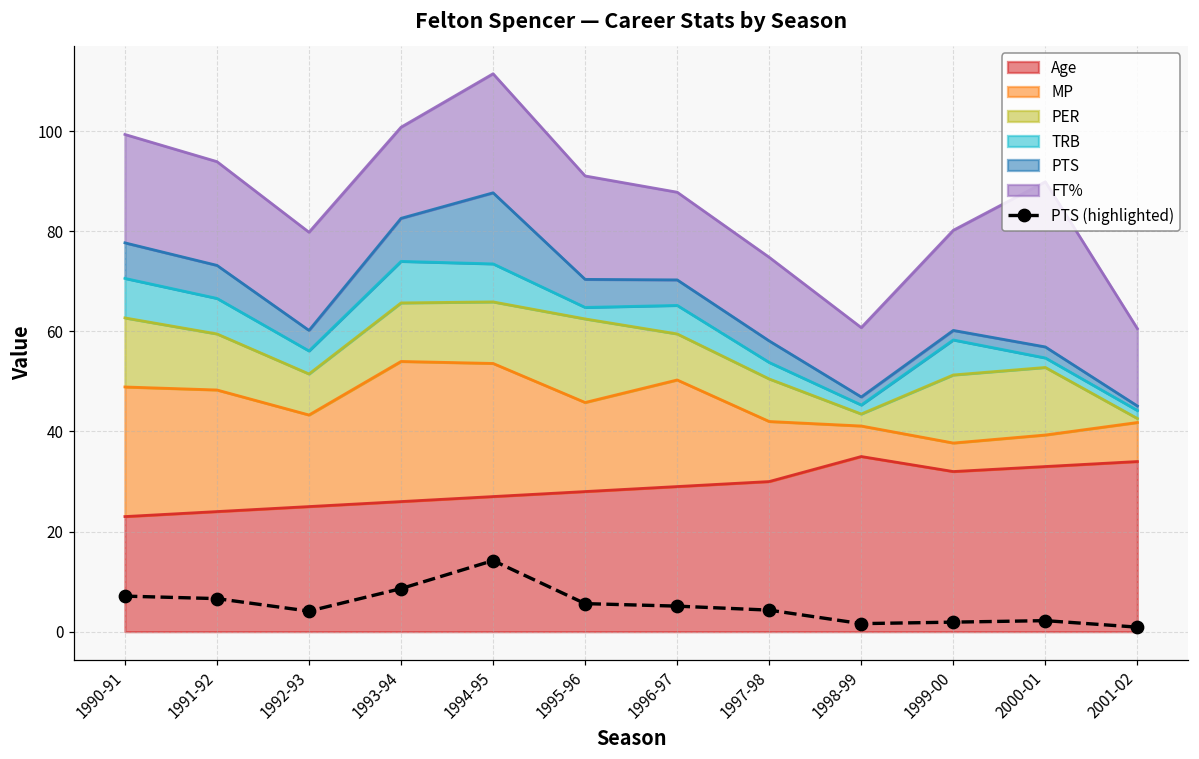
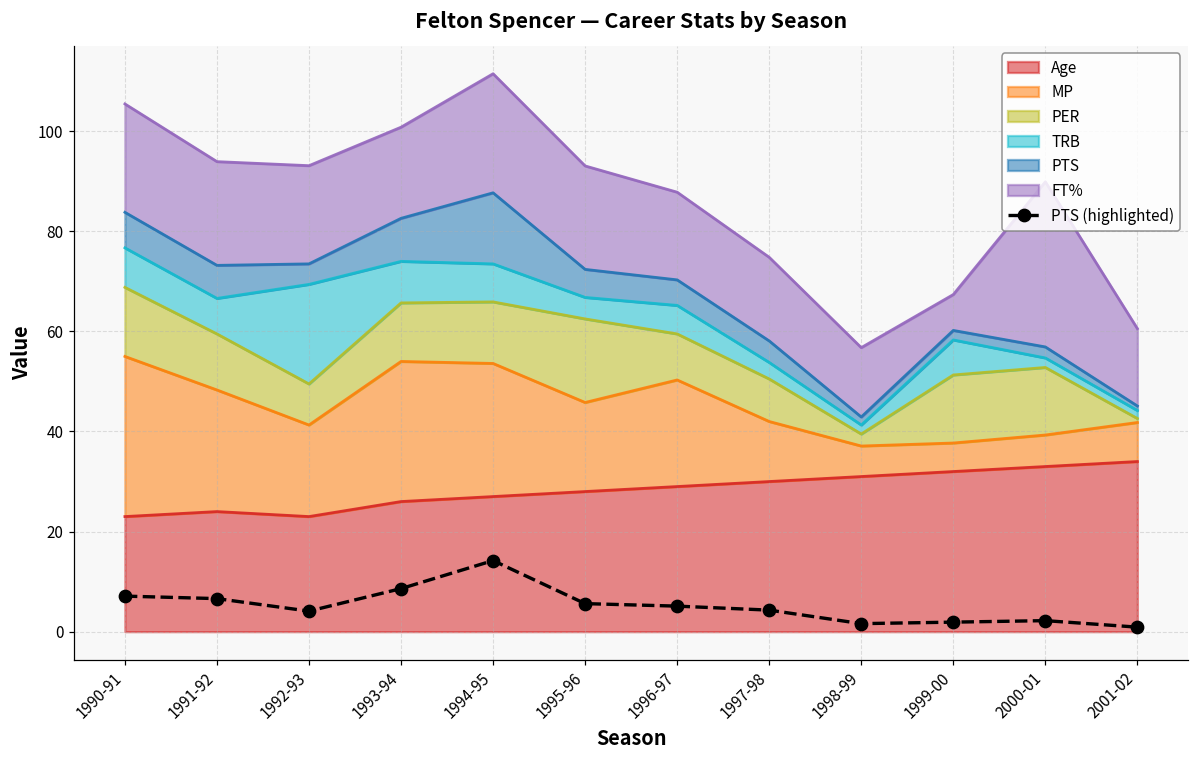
MP, 1990-91: 26 -> 32
Age, 1992-93: 25 -> 23
TRB, 1992-93: 5 -> 20
TRB, 1995-96: 2 -> 4
Age, 1998-99: 35 -> 31
FT%, 1999-00: 20 -> 7
